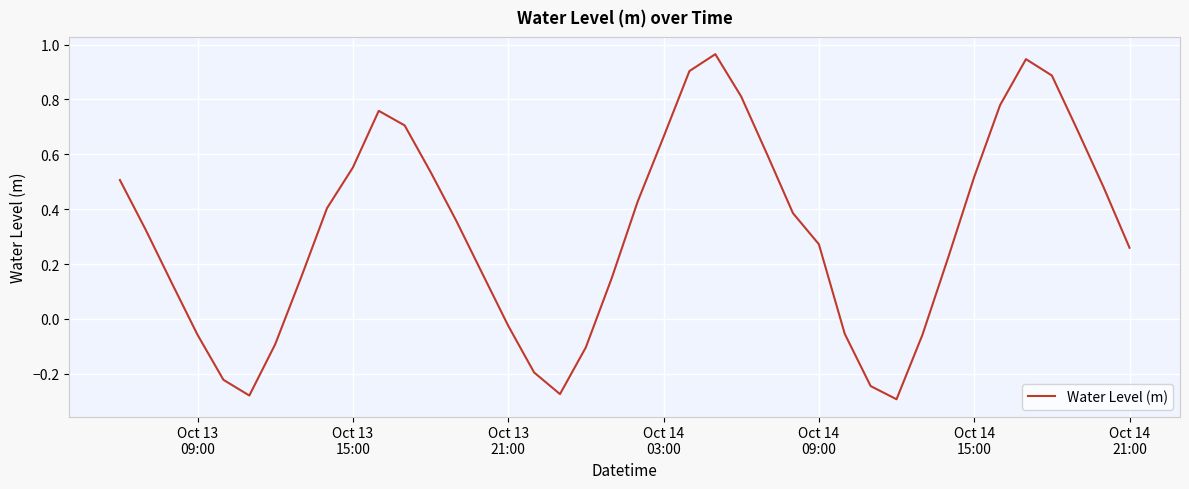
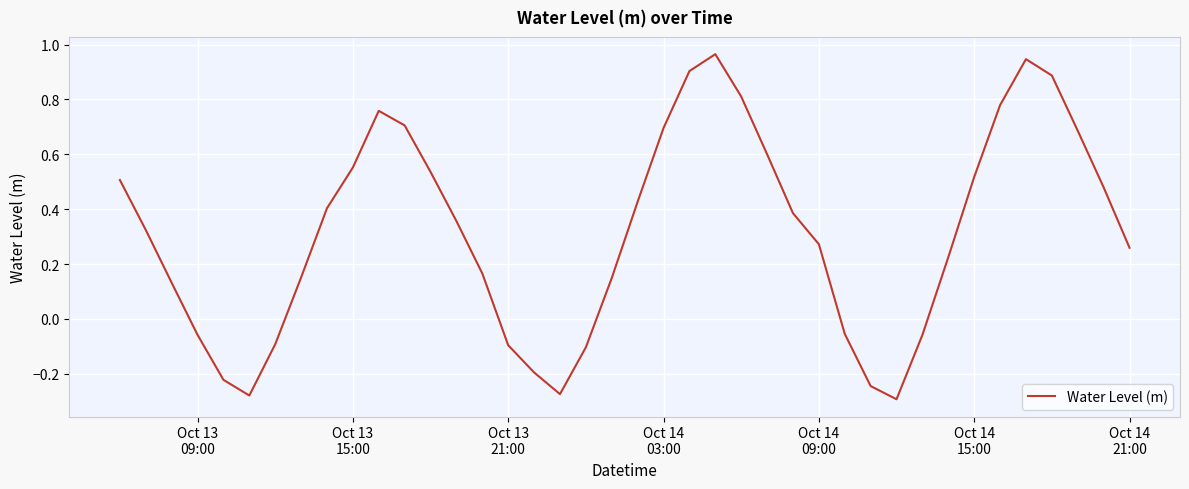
Oct 13 21:00: -0.02 -> -0.10
Oct 14 03:00: 0.66 -> 0.70
